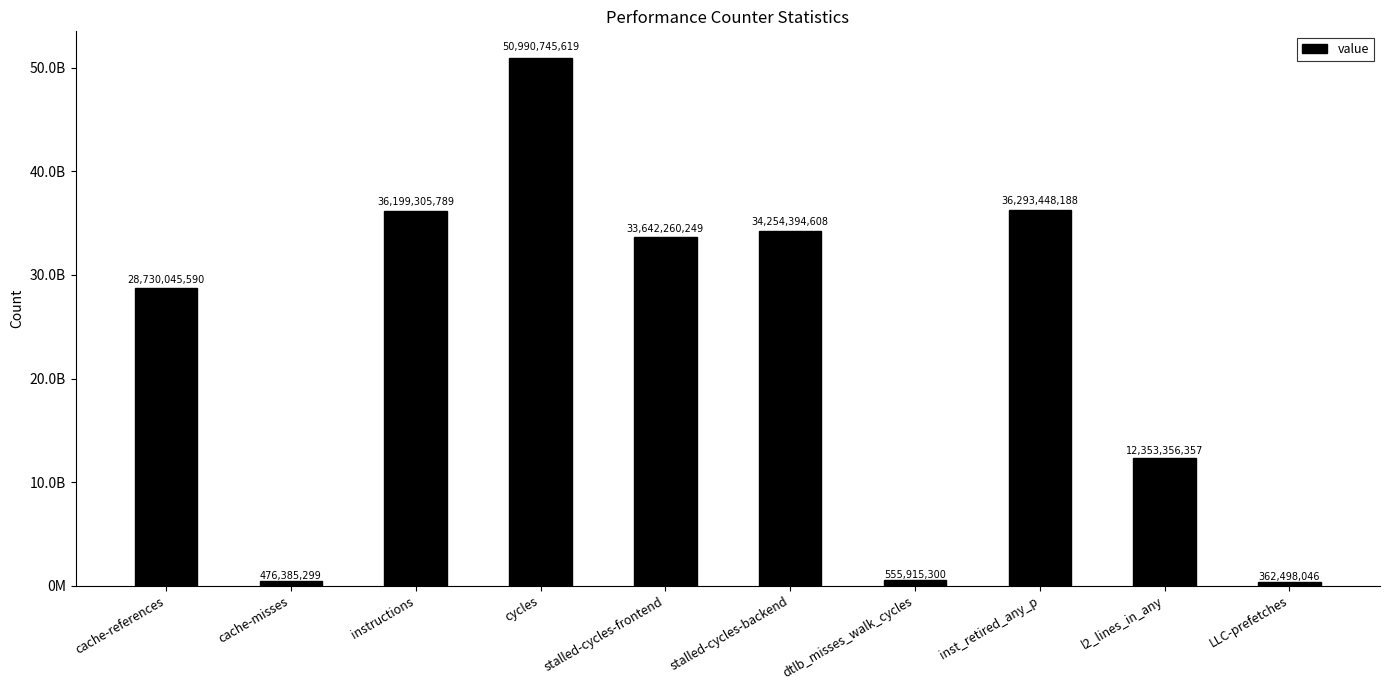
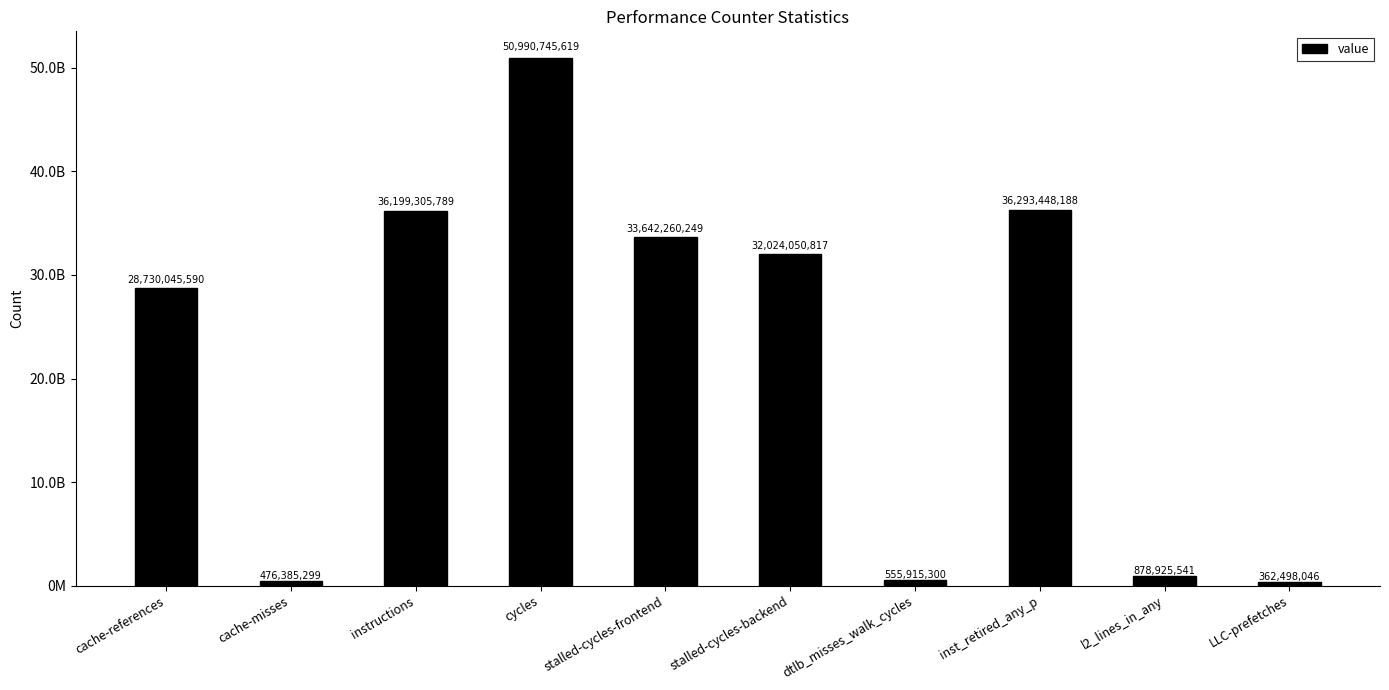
stalled-cycles-backend: 34,254,394,608 -> 32,024,050,817
l2_lines_in_any: 12,353,356,357 -> 878,925,541
